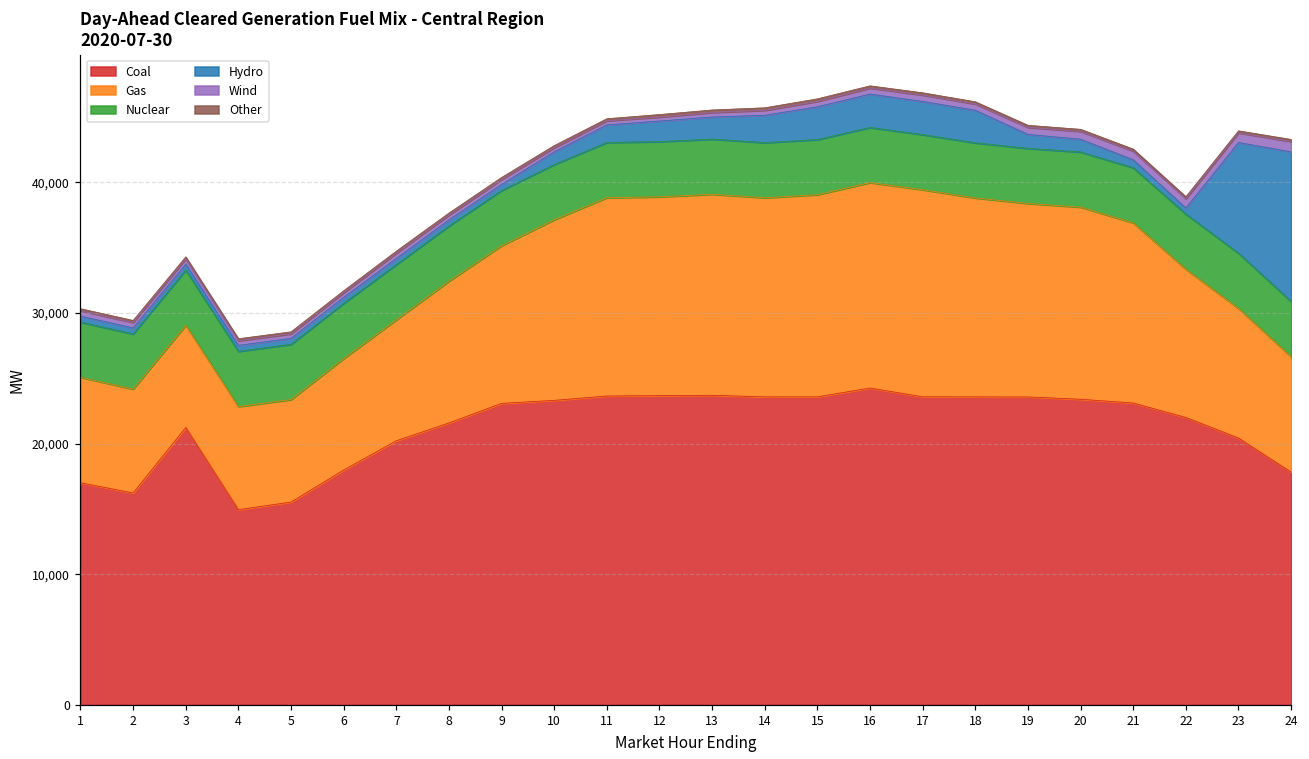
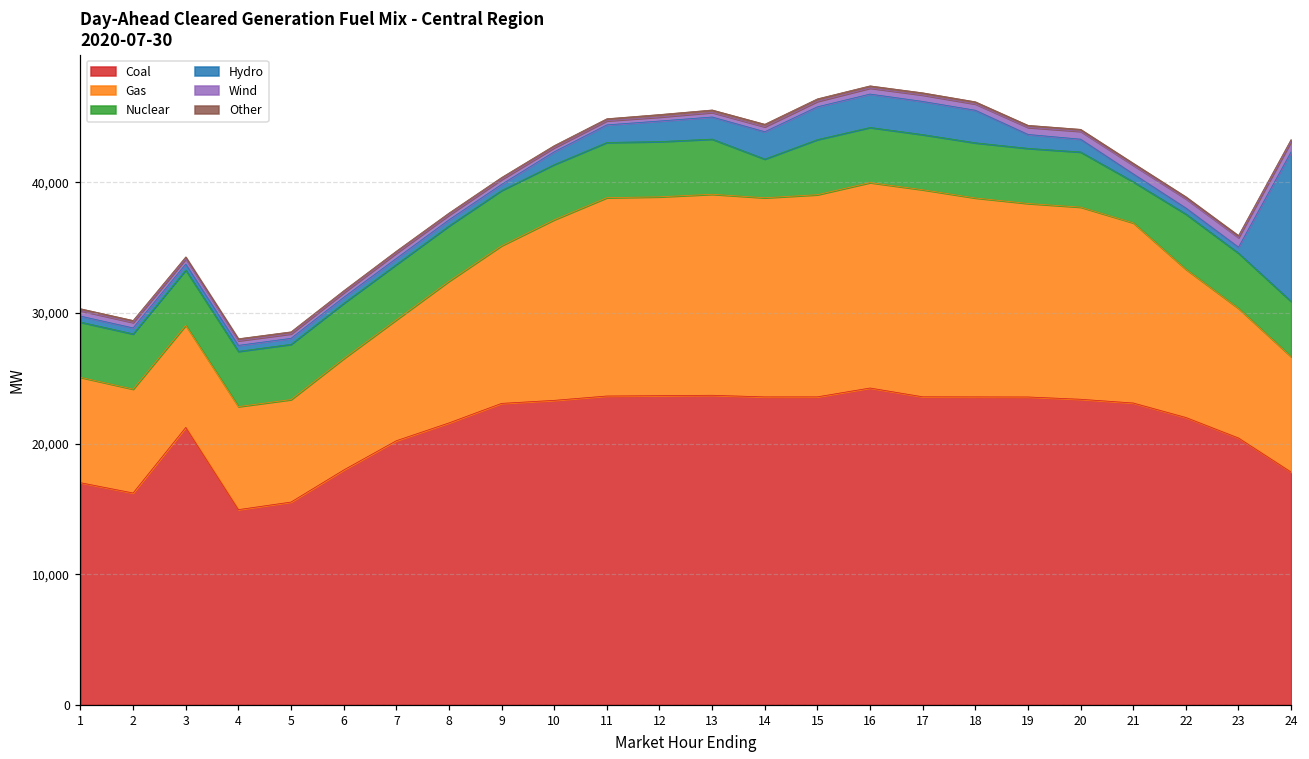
Nuclear, 14: 4,200 -> 3,000
Nuclear, 21: 4,200 -> 3,100
Hydro, 23: 8,500 -> 500
